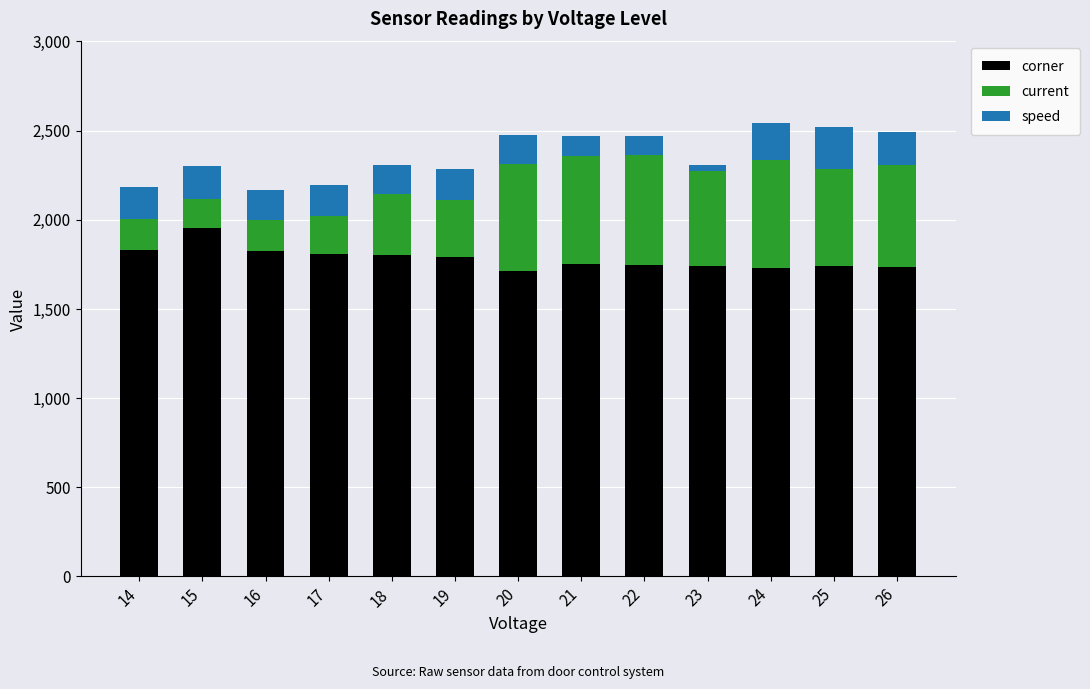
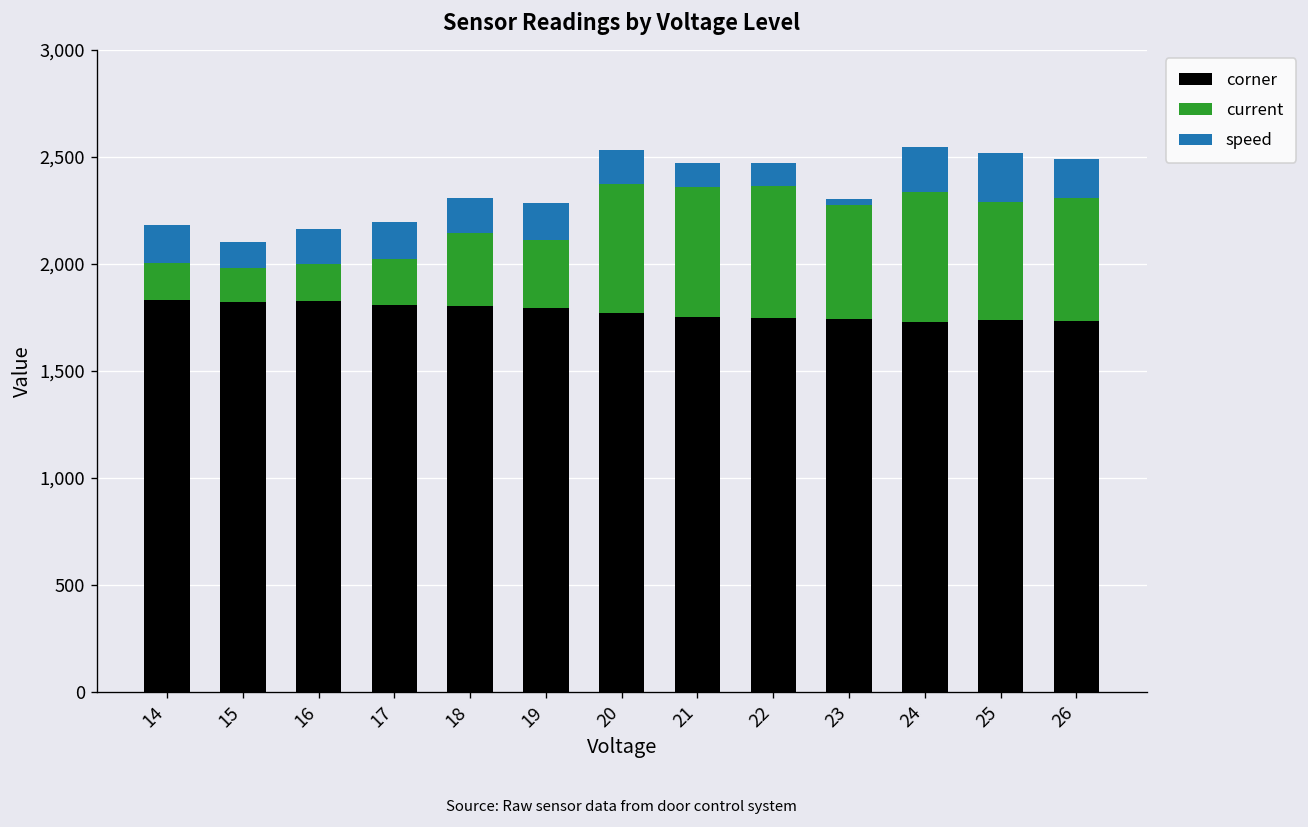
corner, 15: 1,960 -> 1,820
speed, 15: 190 -> 120
corner, 20: 1,710 -> 1,770
